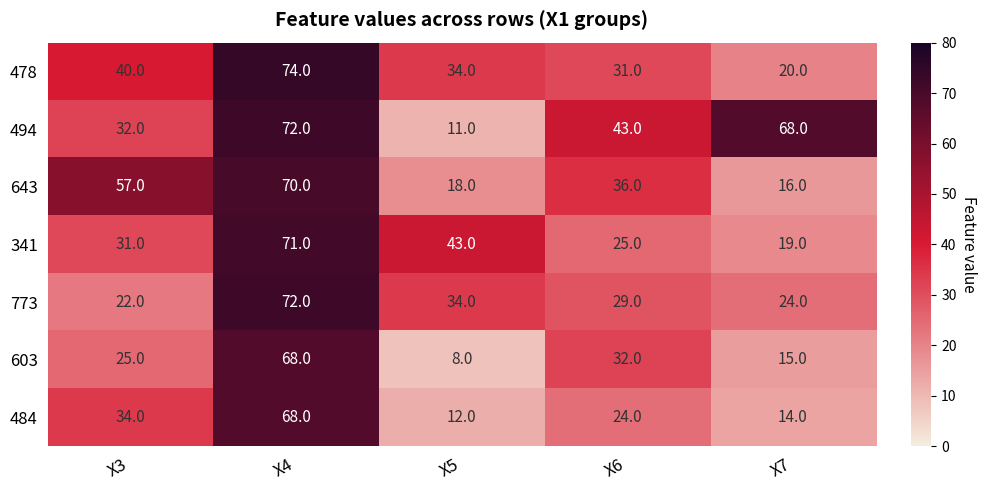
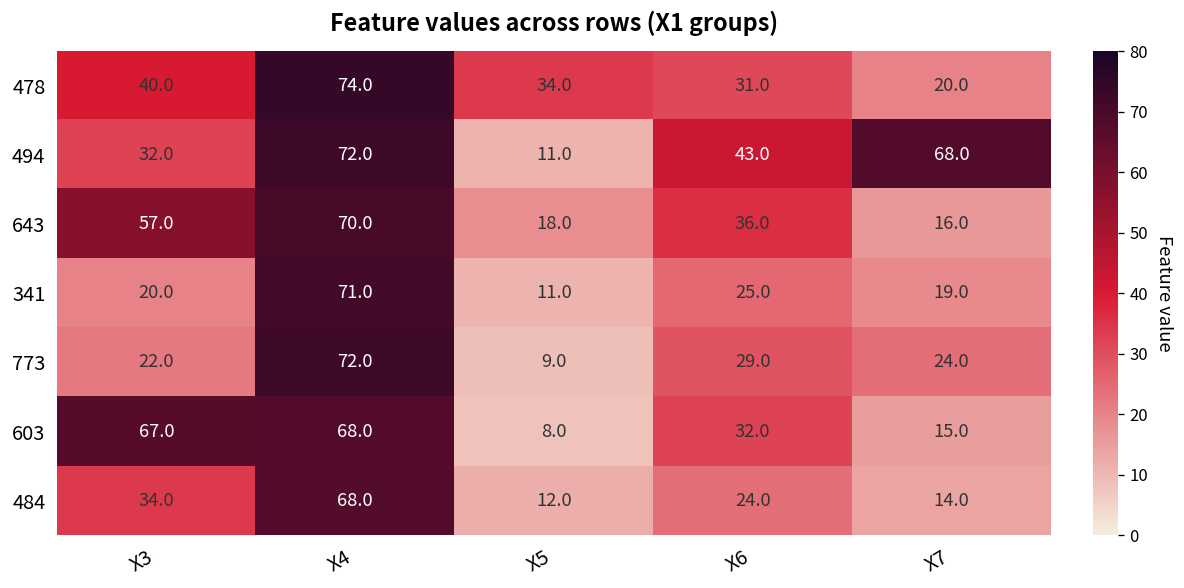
341, X3: 31.0 -> 20.0
341, X5: 43.0 -> 11.0
773, X5: 34.0 -> 9.0
603, X3: 25.0 -> 67.0
